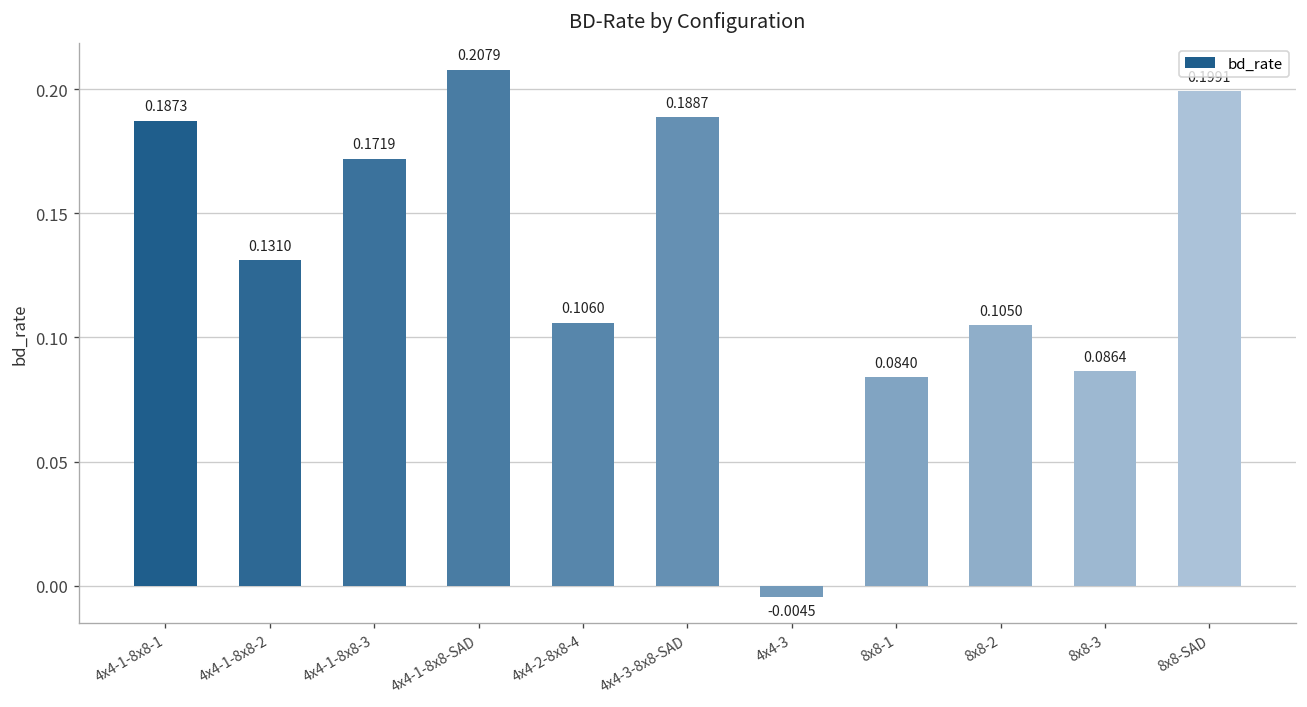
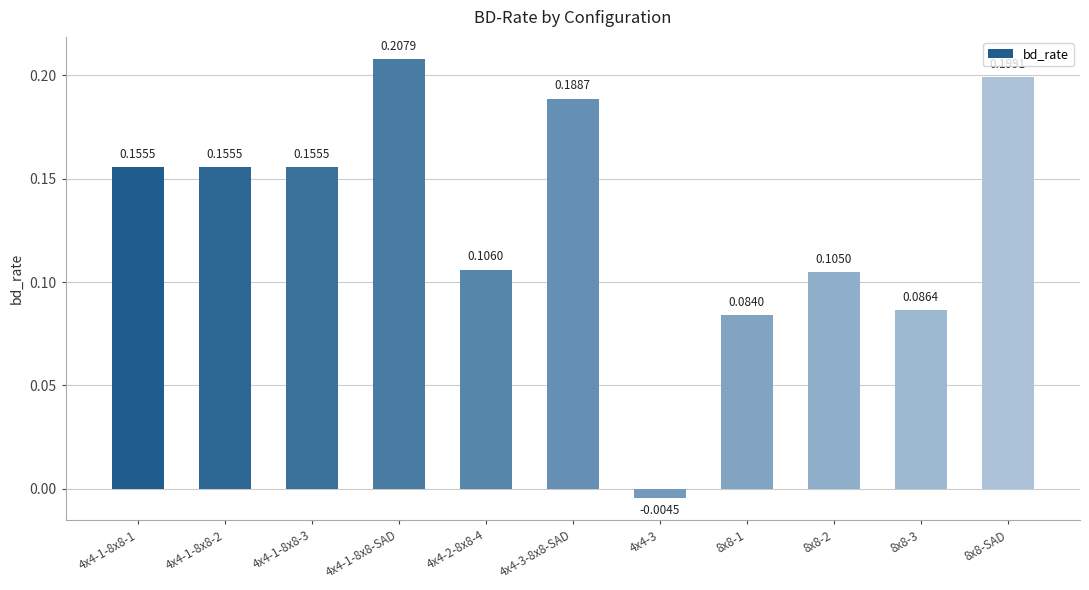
4x4-1-8x8-1: 0.1873 -> 0.1555
4x4-1-8x8-2: 0.1310 -> 0.1555
4x4-1-8x8-3: 0.1719 -> 0.1555
